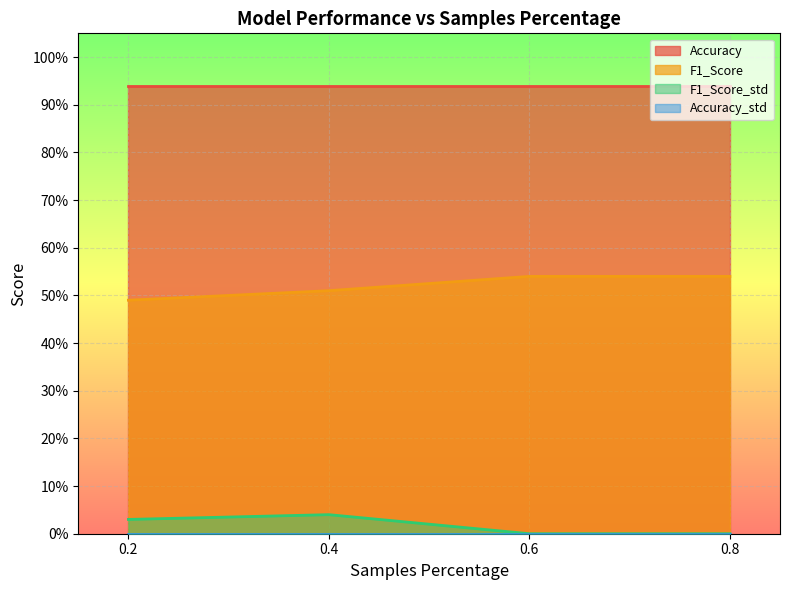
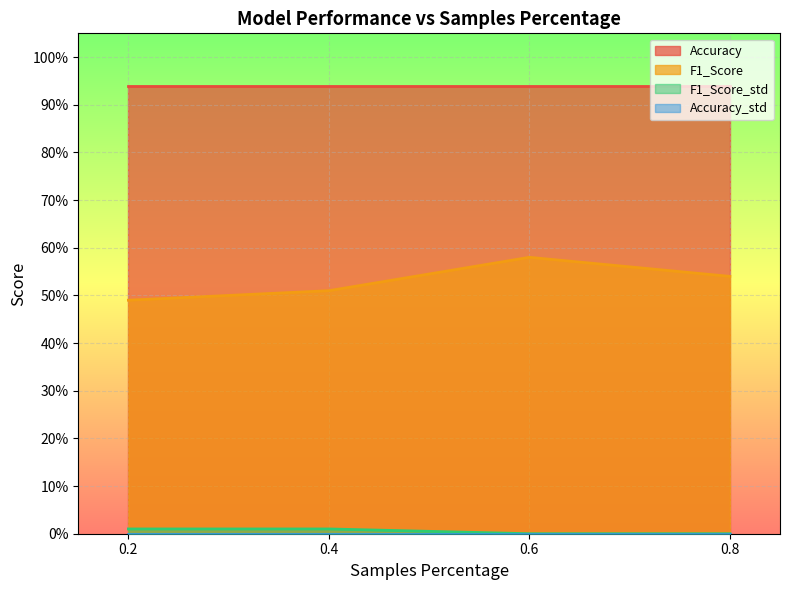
F1_Score_std, 0.2: 3% -> 1%
F1_Score_std, 0.4: 4% -> 1%
F1_Score, 0.6: 54% -> 58%
